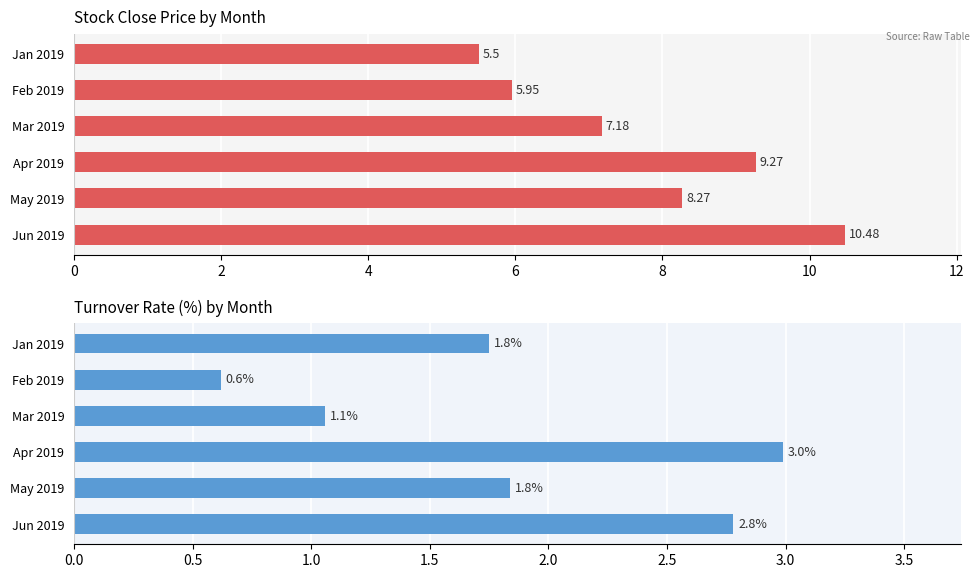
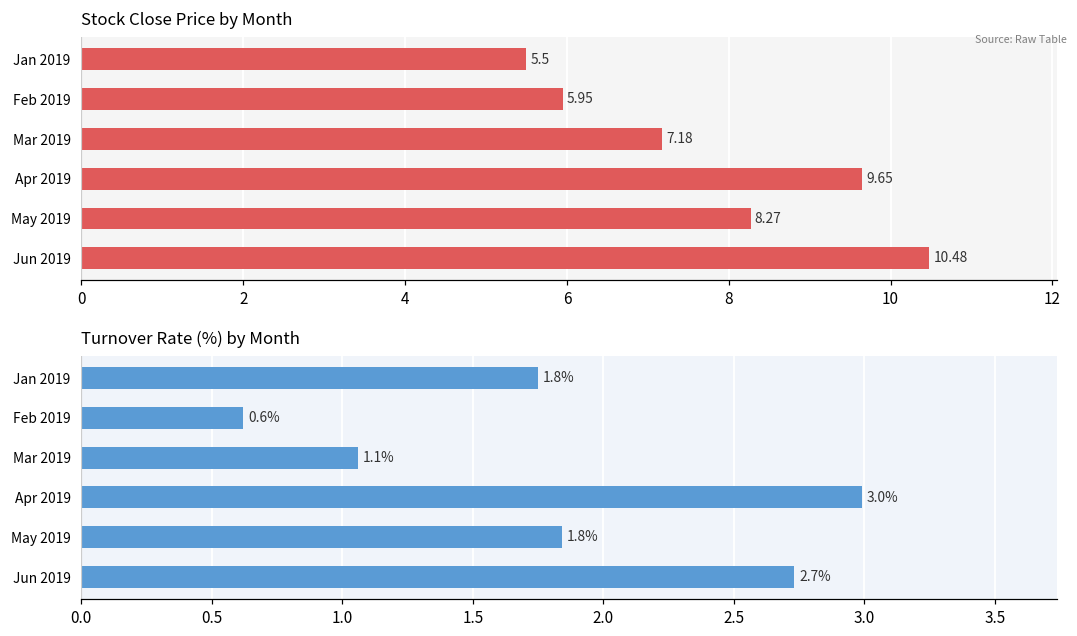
Stock Close Price by Month, Apr 2019: 9.27 -> 9.65
Turnover Rate (%) by Month, Jun 2019: 2.8% -> 2.7%
